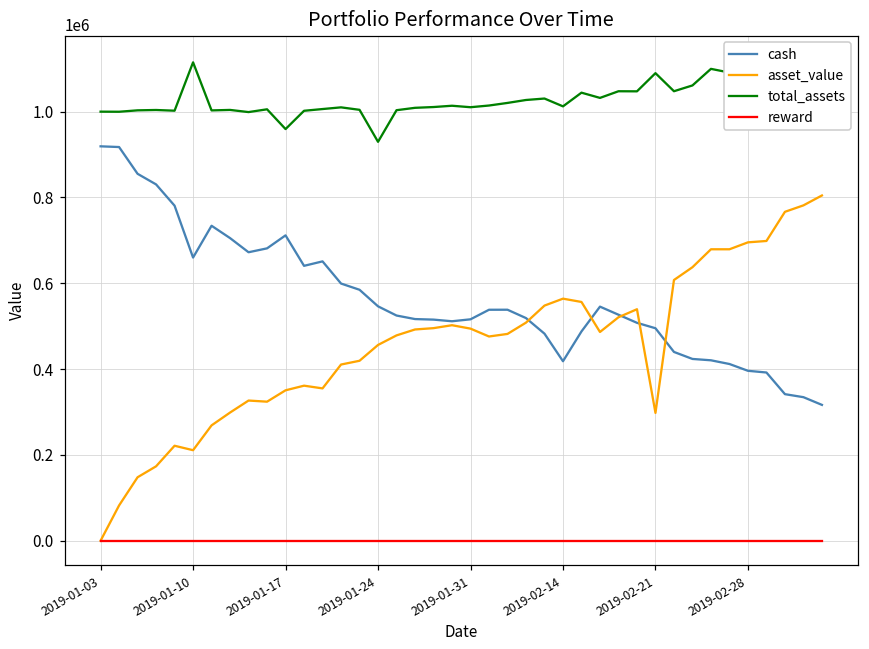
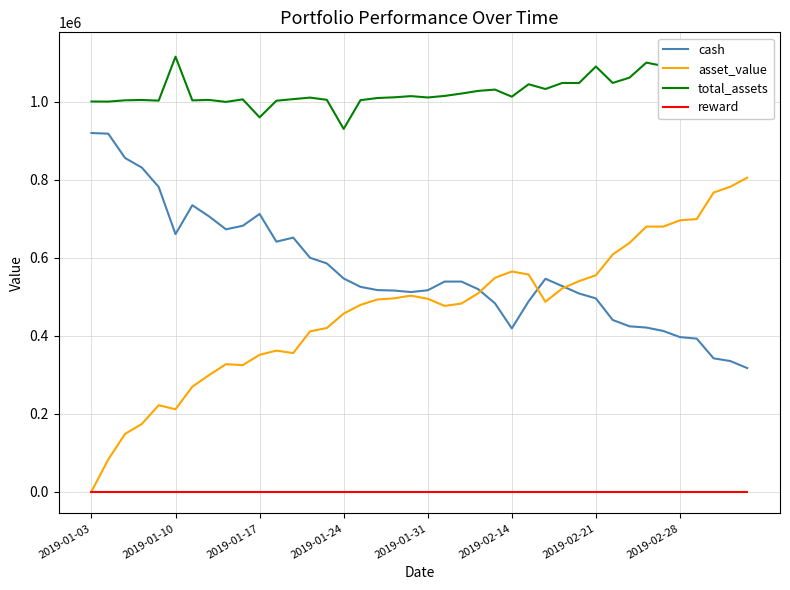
asset_value, 2019-02-21: 300000 -> 550000
